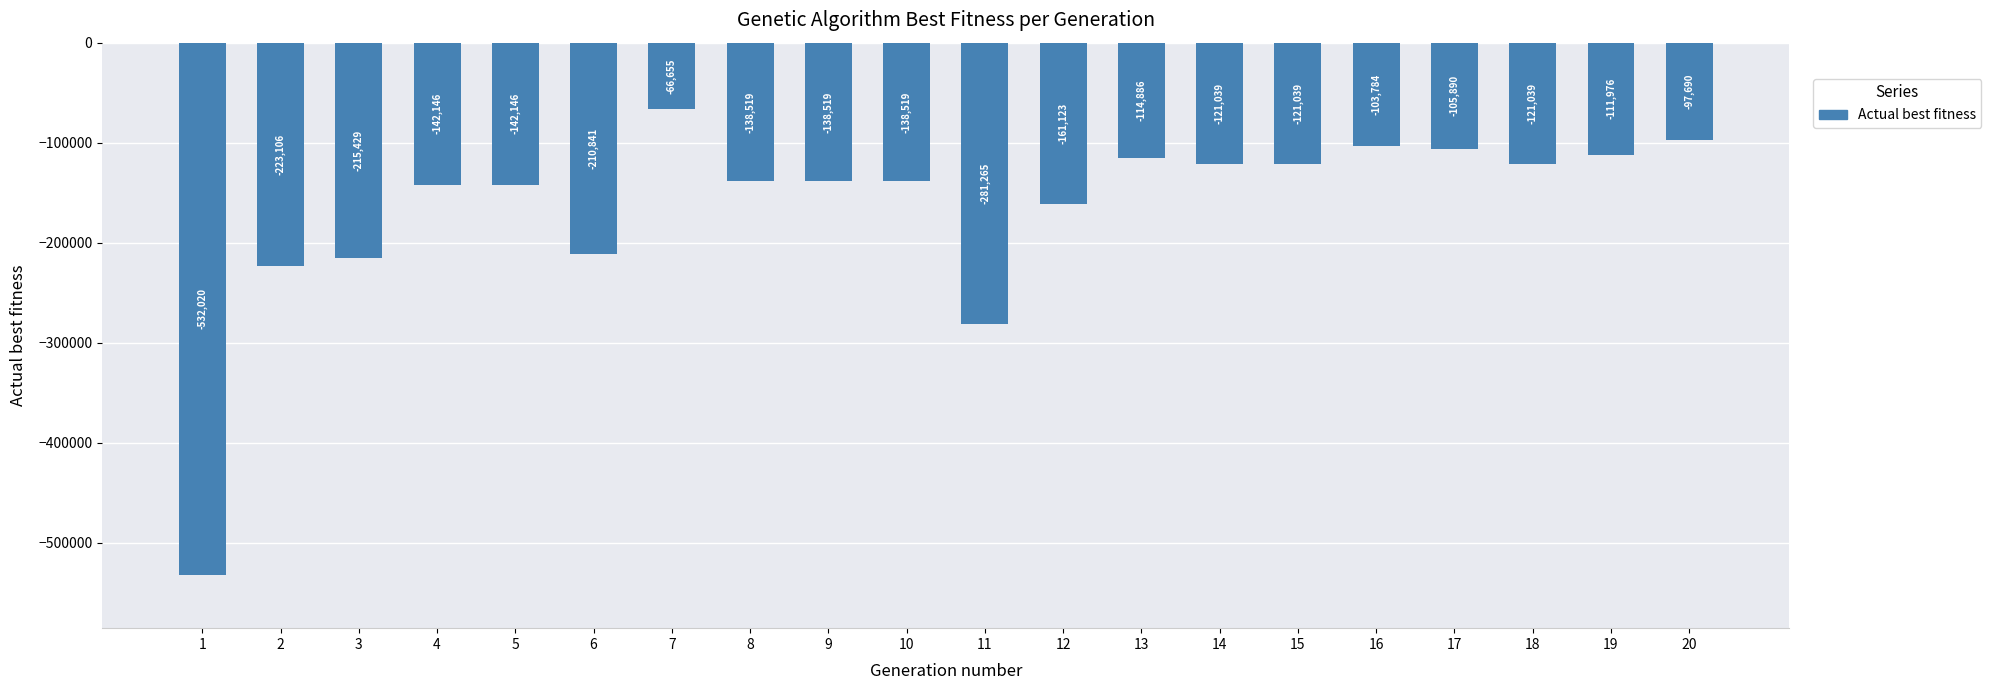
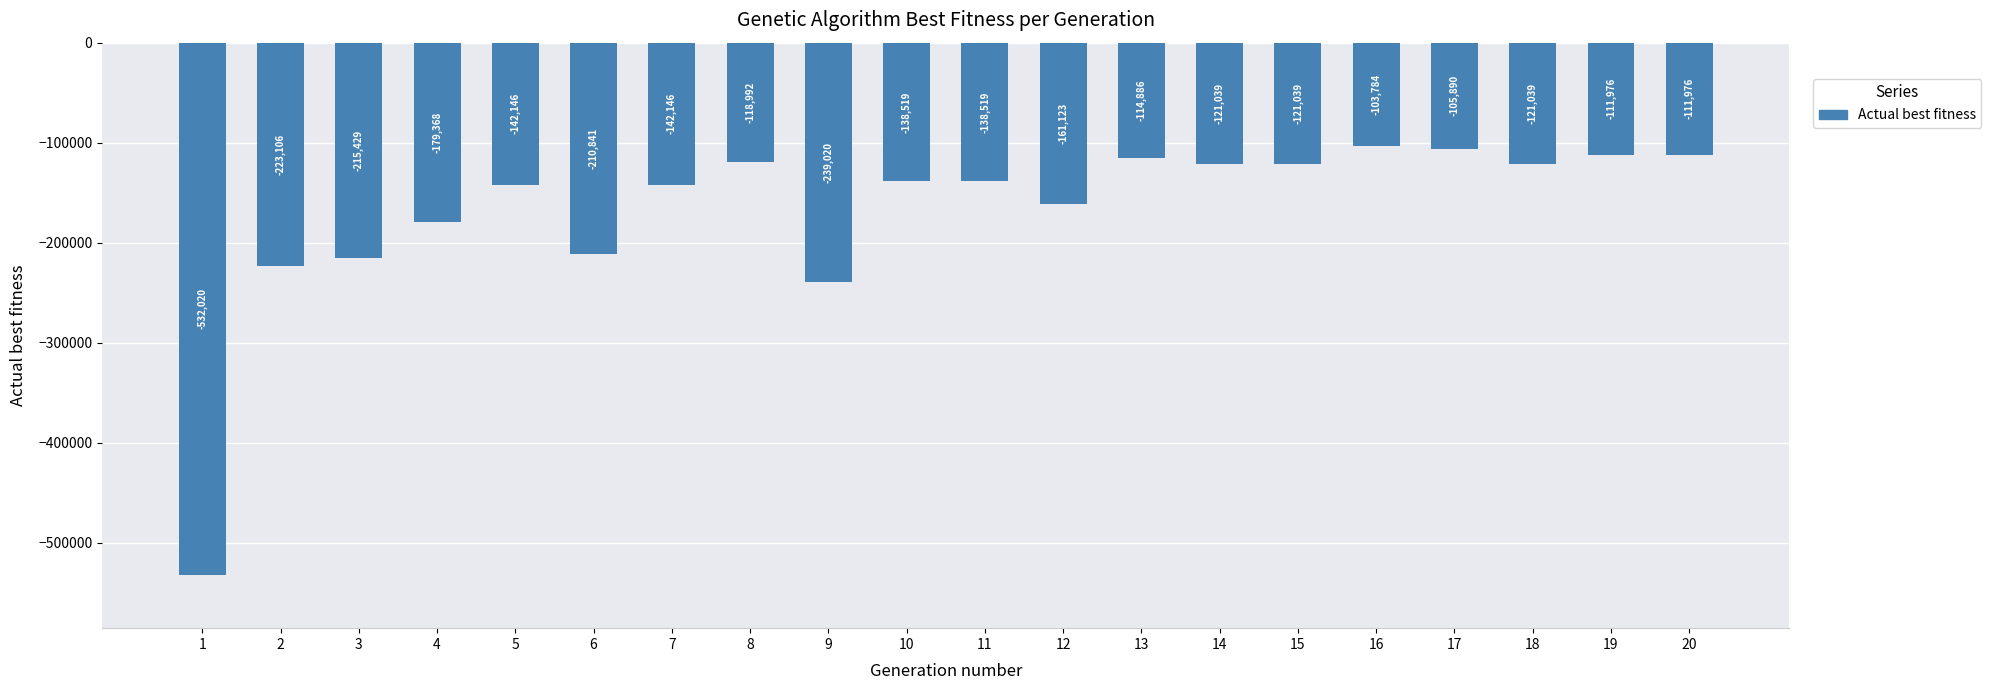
4: -142,146 -> -179,368
7: -66,655 -> -142,146
8: -138,519 -> -118,992
9: -138,519 -> -239,020
11: -281,265 -> -138,519
20: -97,690 -> -111,976
